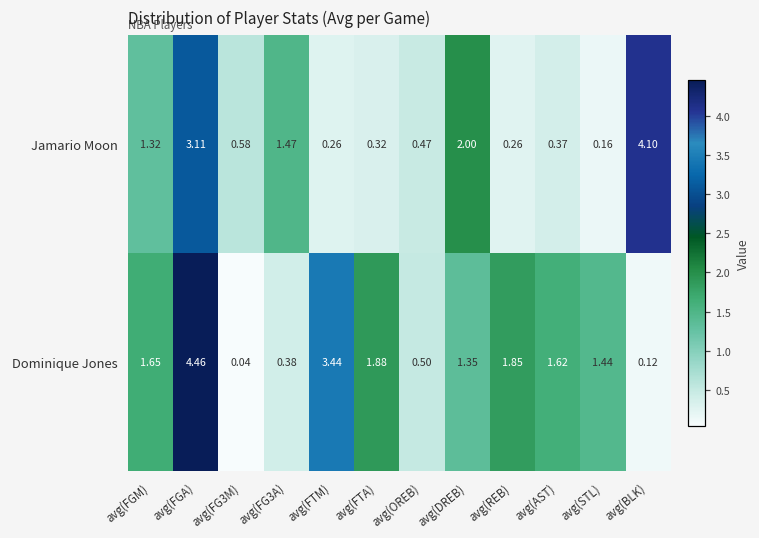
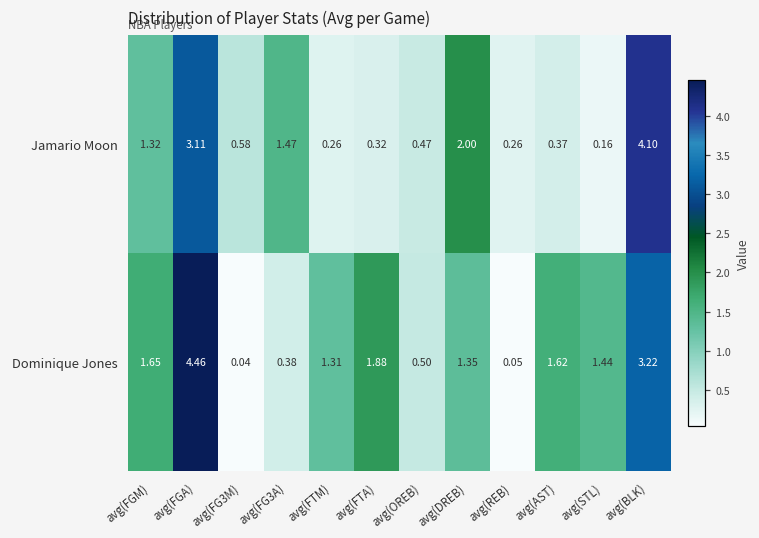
Dominique Jones, avg(FTM): 3.44 -> 1.31
Dominique Jones, avg(REB): 1.85 -> 0.05
Dominique Jones, avg(BLK): 0.12 -> 3.22
